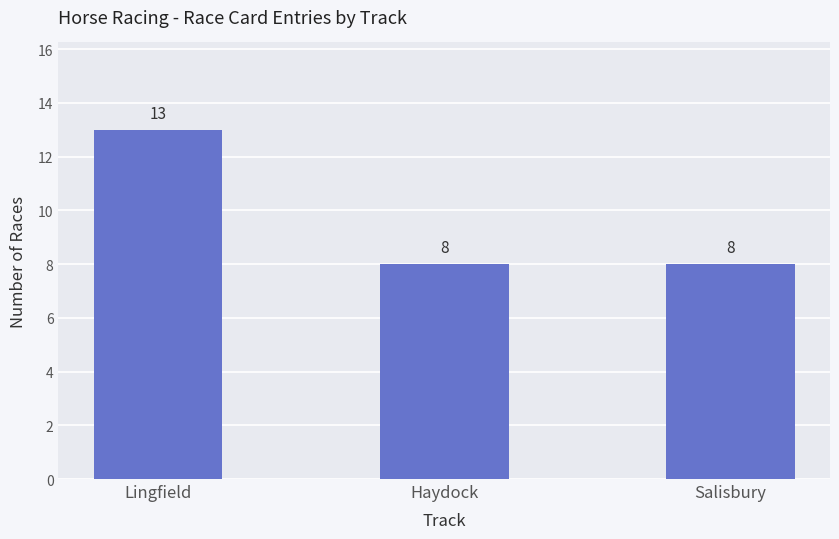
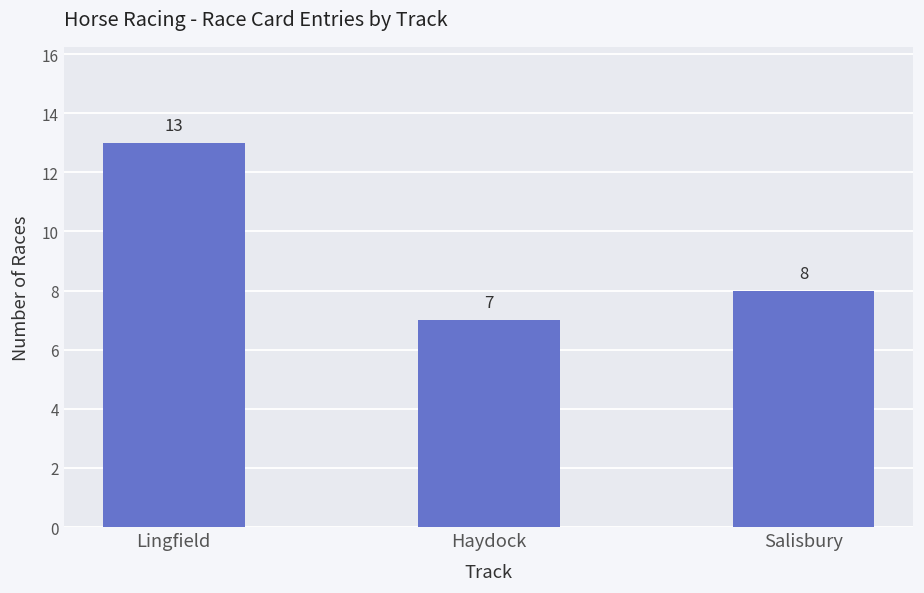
Haydock: 8 -> 7
